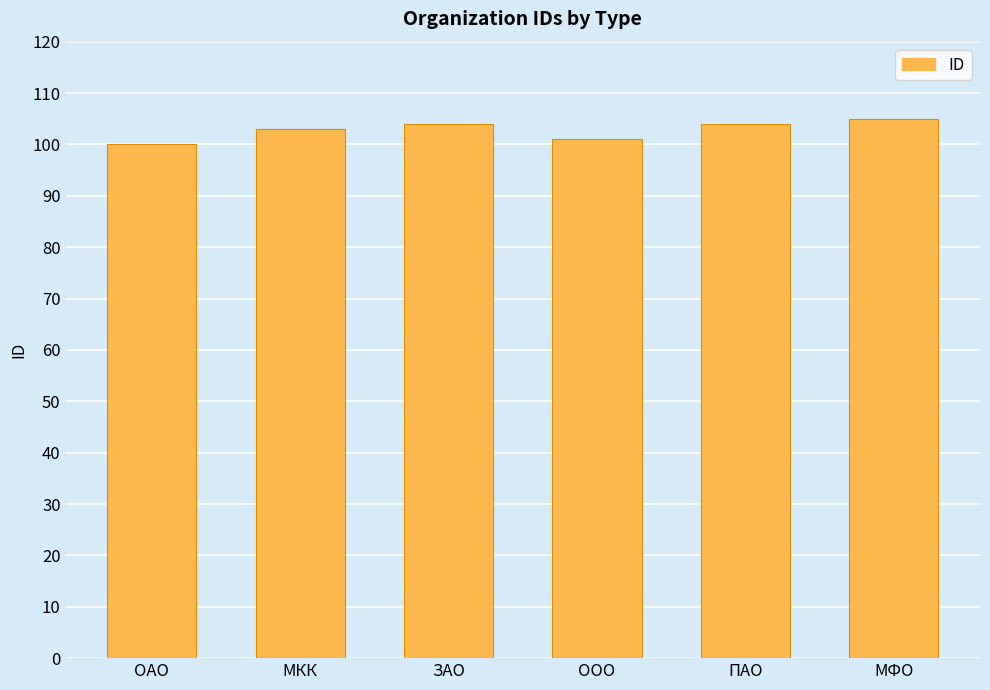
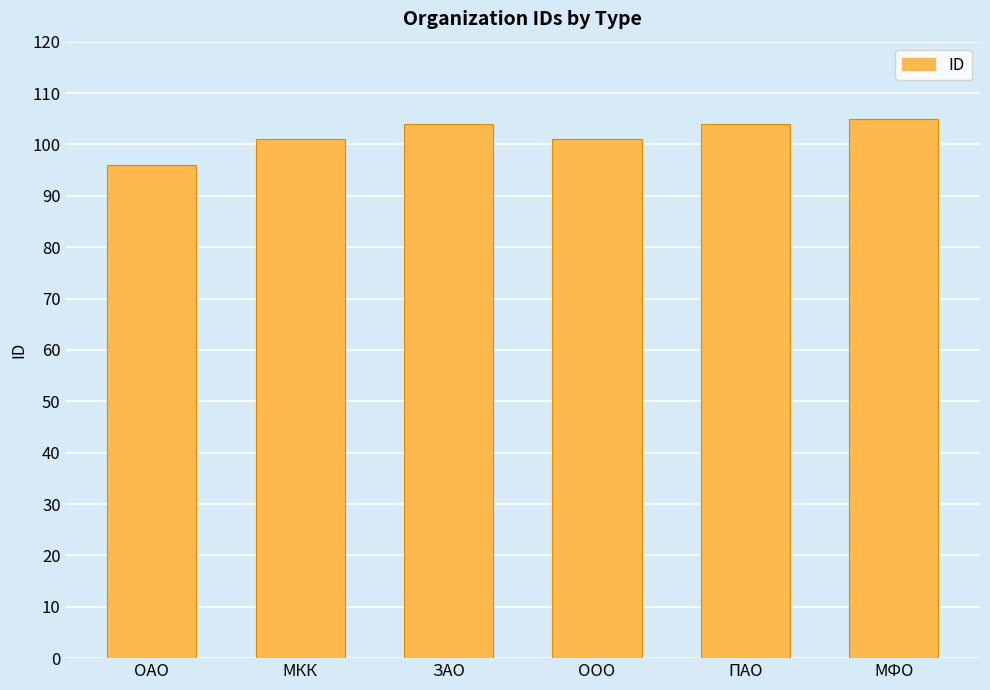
ОАО: 100 -> 96
МКК: 103 -> 101
